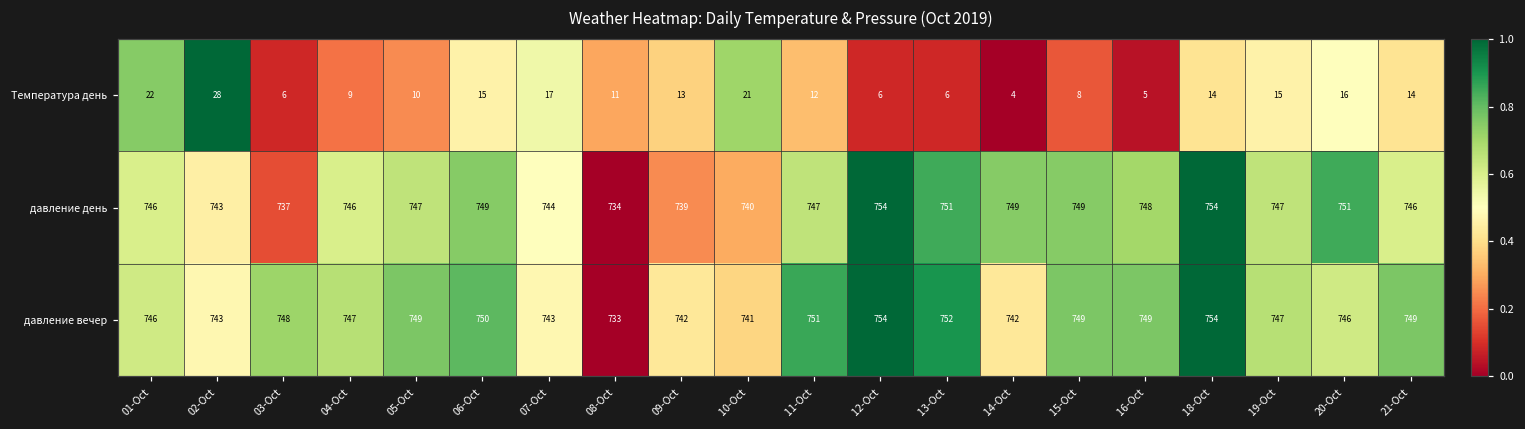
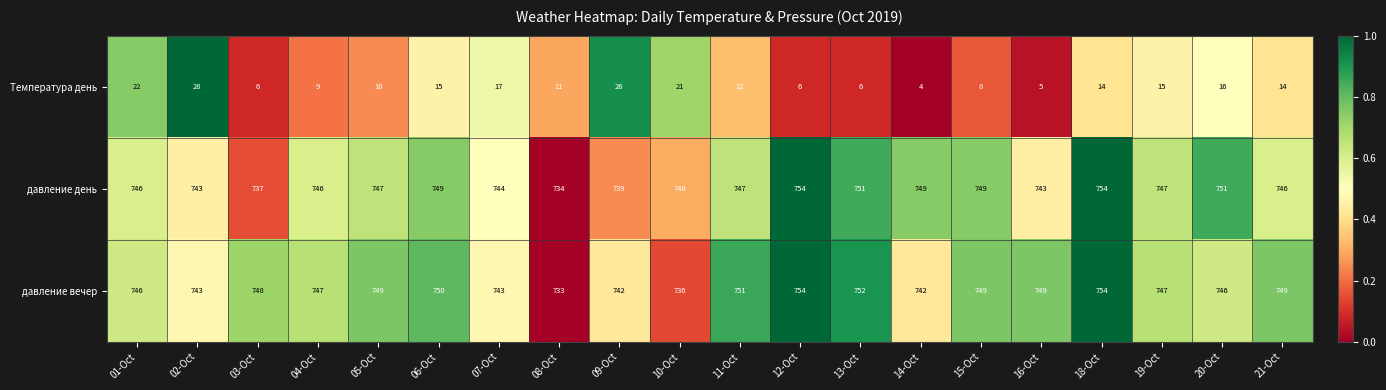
Температура день, 09-Oct: 13 -> 26
давление день, 16-Oct: 748 -> 743
давление вечер, 10-Oct: 741 -> 736
